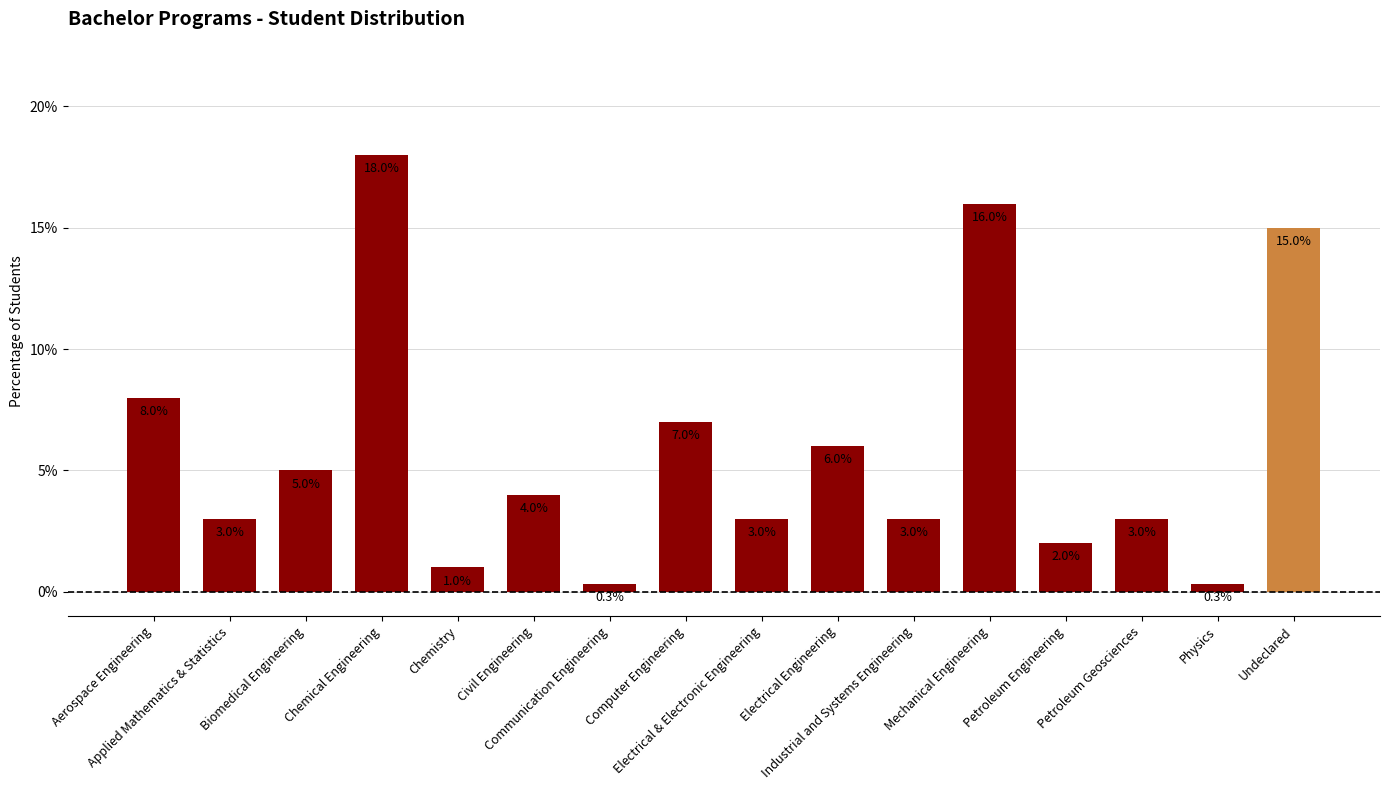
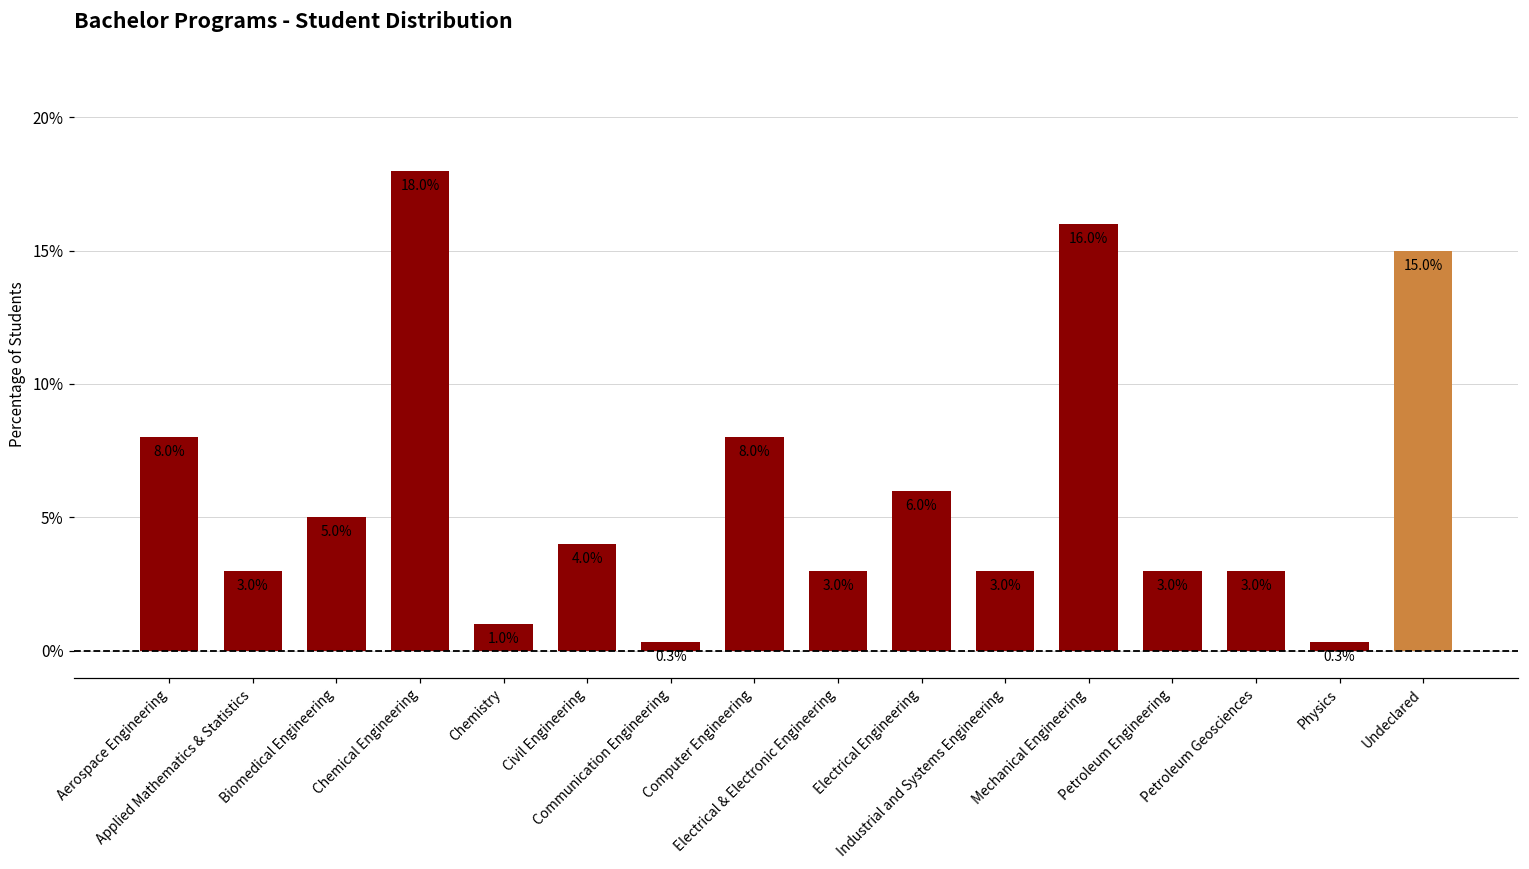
Computer Engineering: 7.0% -> 8.0%
Petroleum Engineering: 2.0% -> 3.0%
